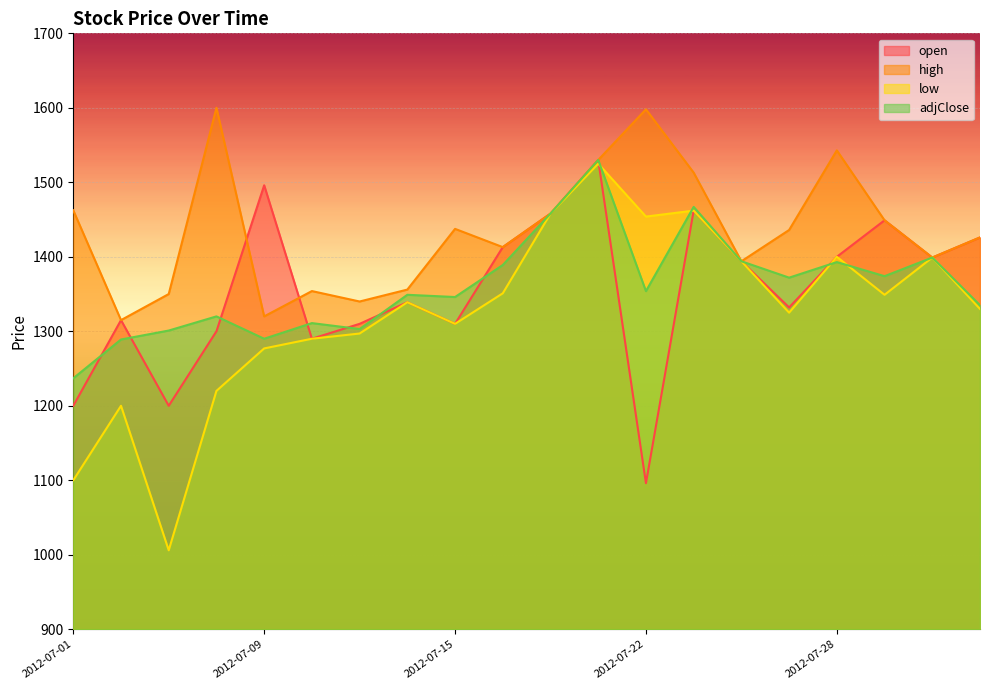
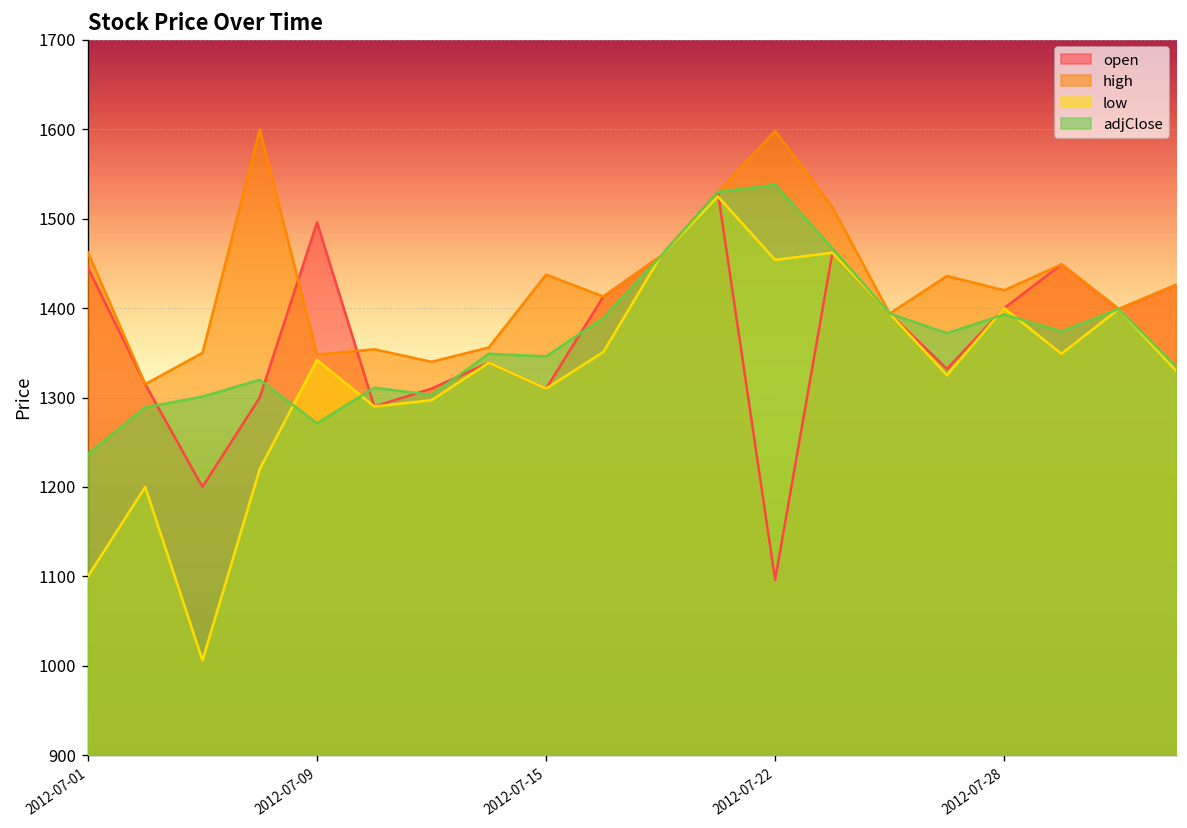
open, 2012-07-01: 1200 -> 1450
high, 2012-07-09: 1320 -> 1350
low, 2012-07-09: 1280 -> 1340
adjClose, 2012-07-09: 1290 -> 1270
adjClose, 2012-07-22: 1350 -> 1540
high, 2012-07-28: 1540 -> 1420
